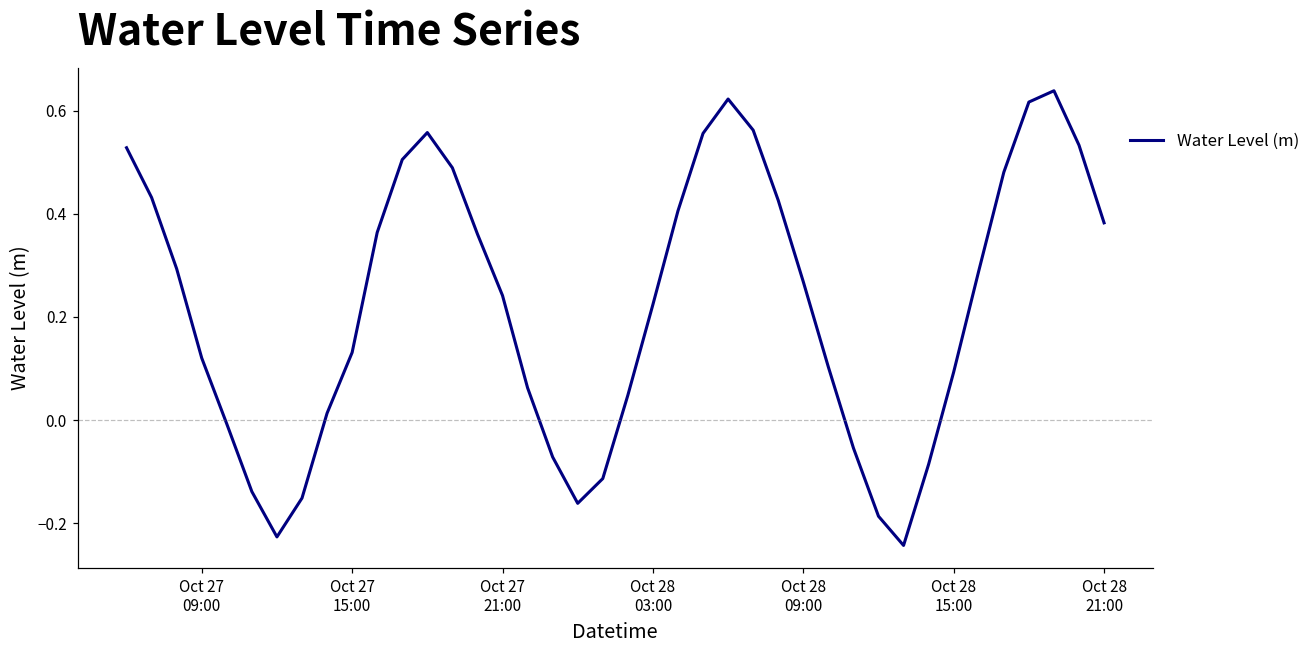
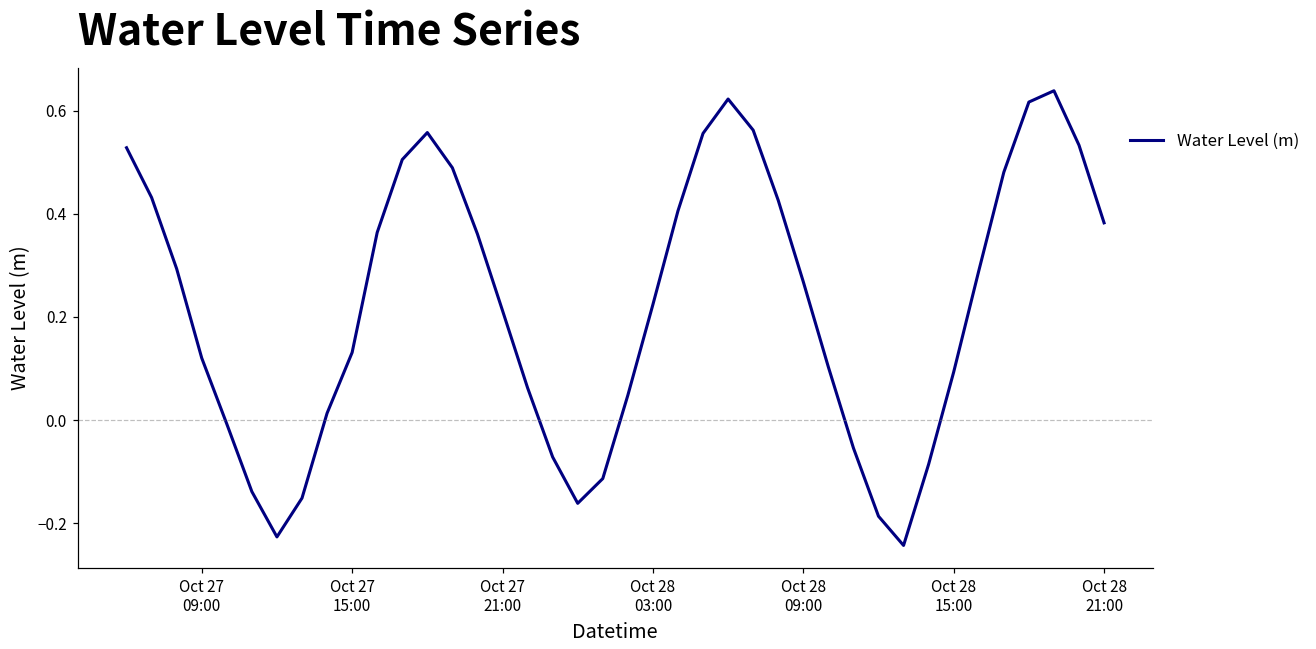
Oct 27 21:00: 0.24 -> 0.21
